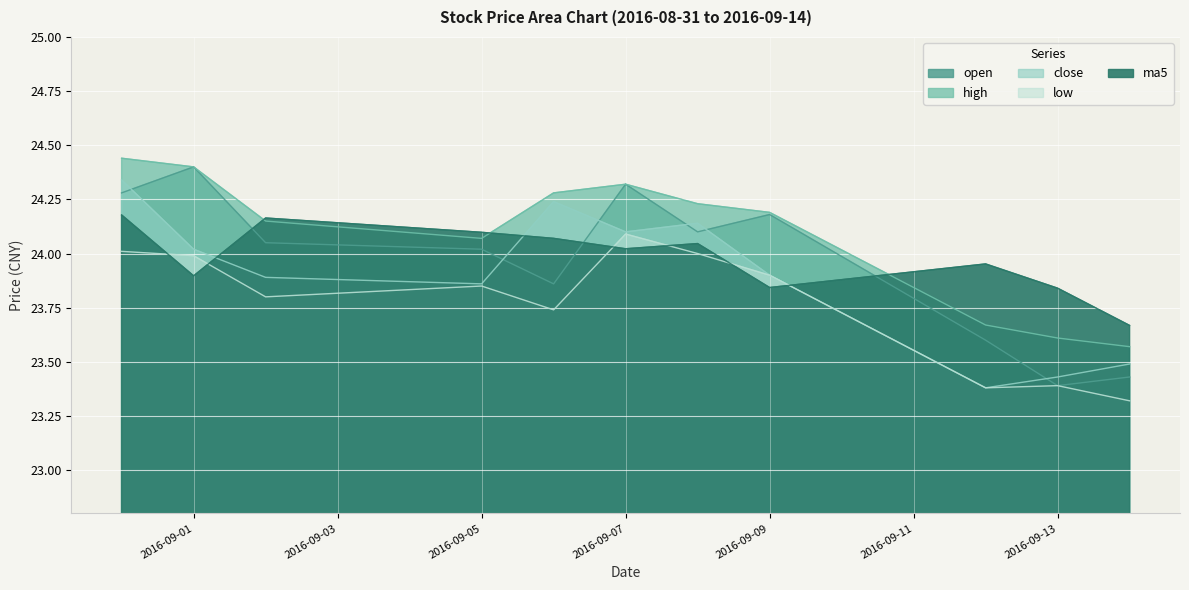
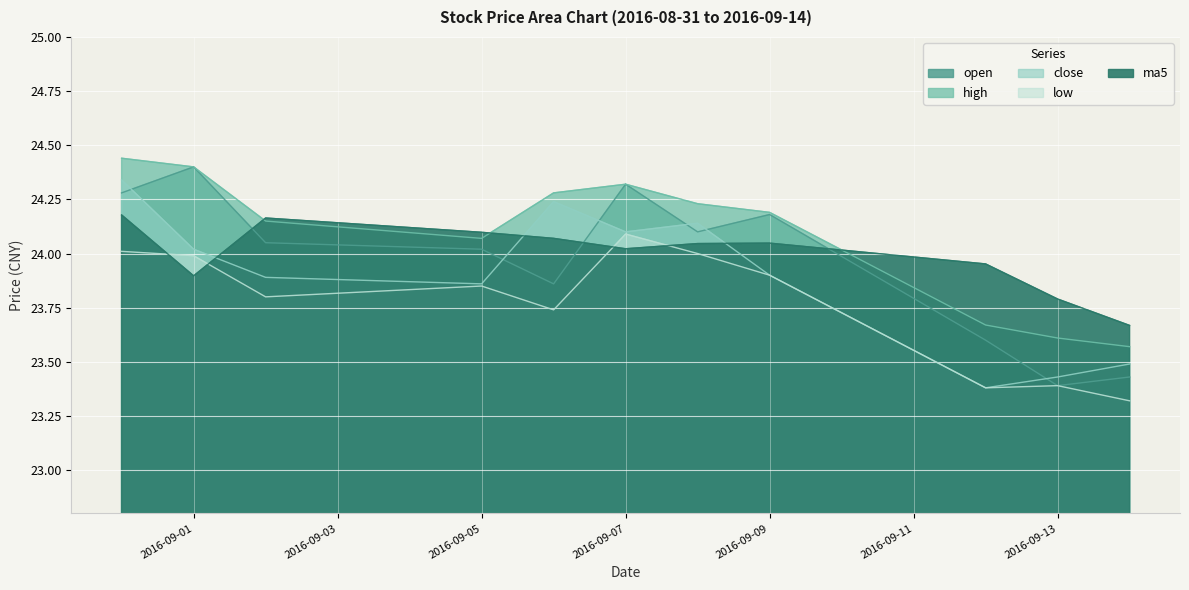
ma5, 2016-09-09: 23.84 -> 24.05
ma5, 2016-09-13: 23.84 -> 23.79
